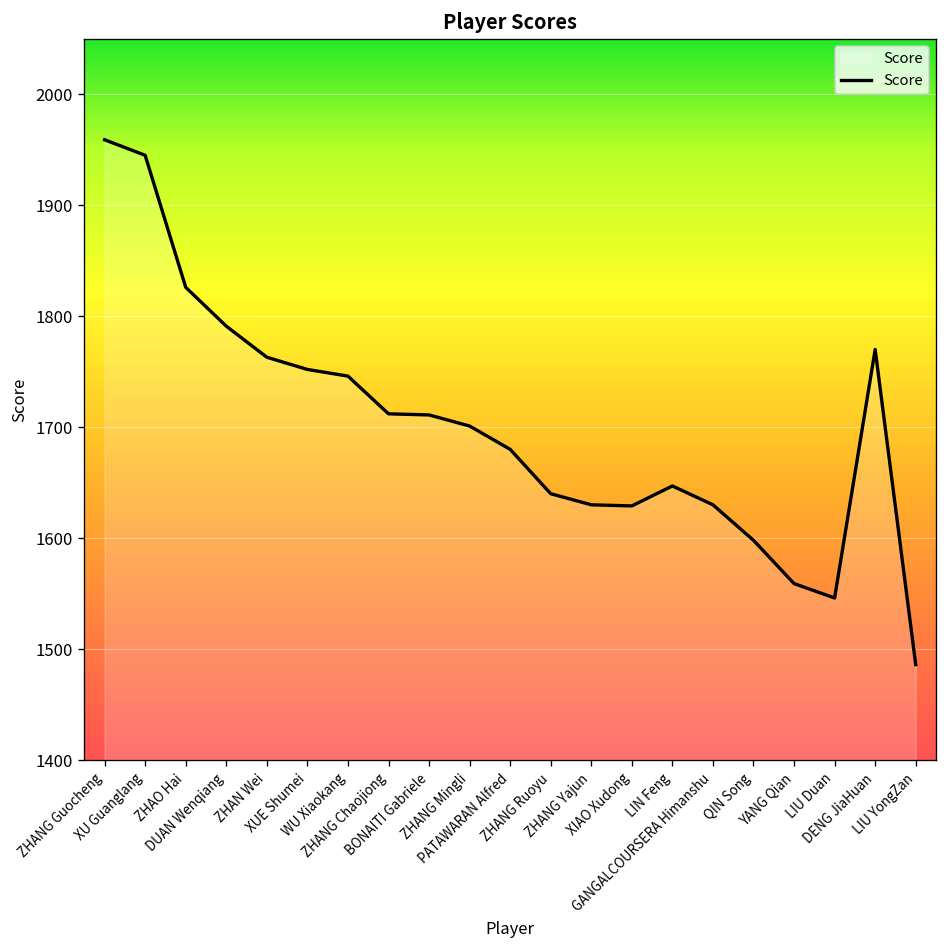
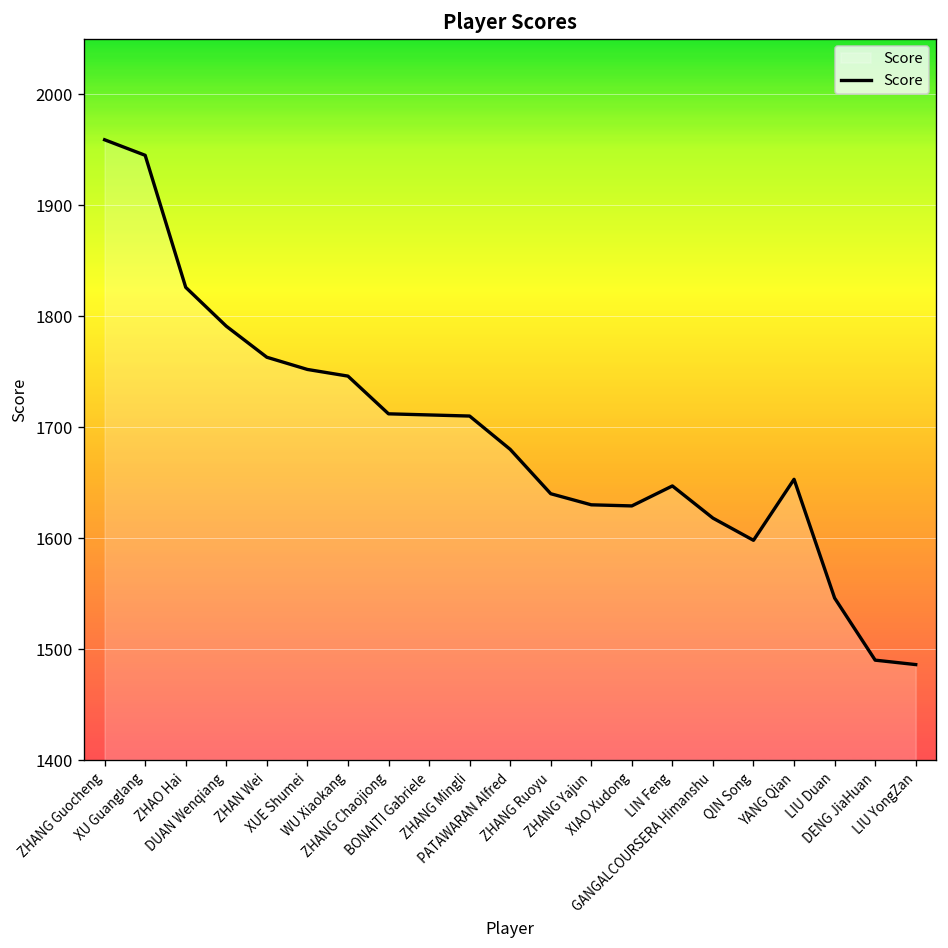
ZHANG Mingli: 1700 -> 1710
GANGALCOURSERA Himanshu: 1630 -> 1620
YANG Qian: 1560 -> 1650
DENG JiaHuan: 1770 -> 1490
